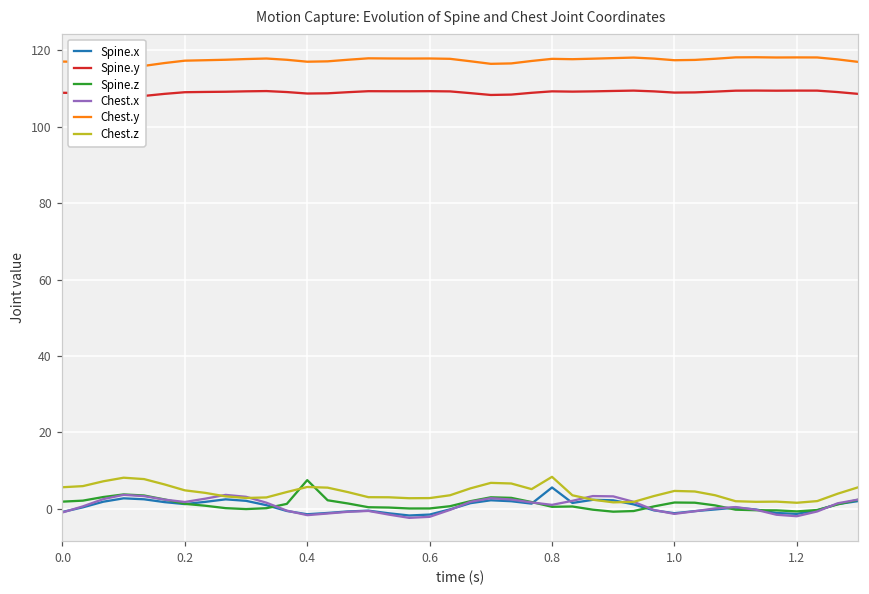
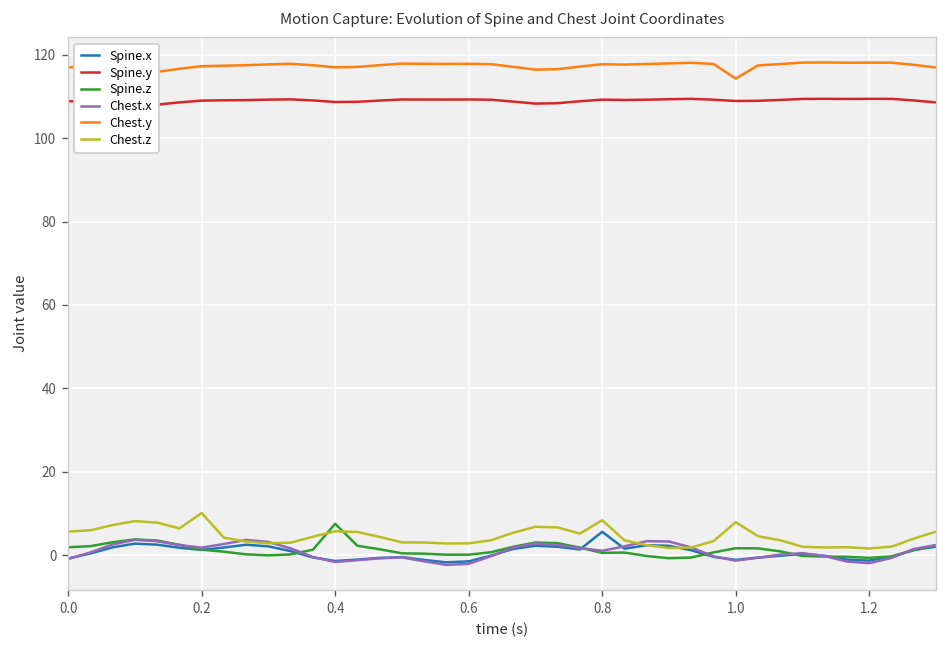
Chest.z, 0.2: 5 -> 10
Chest.y, 1.0: 117 -> 114
Chest.z, 1.0: 5 -> 8
